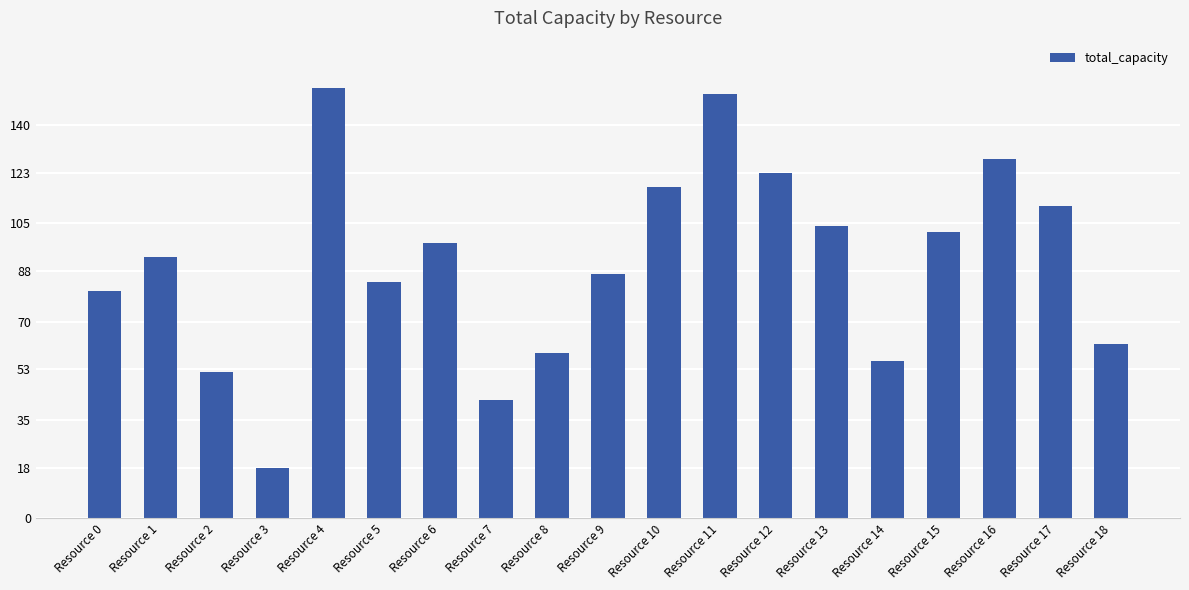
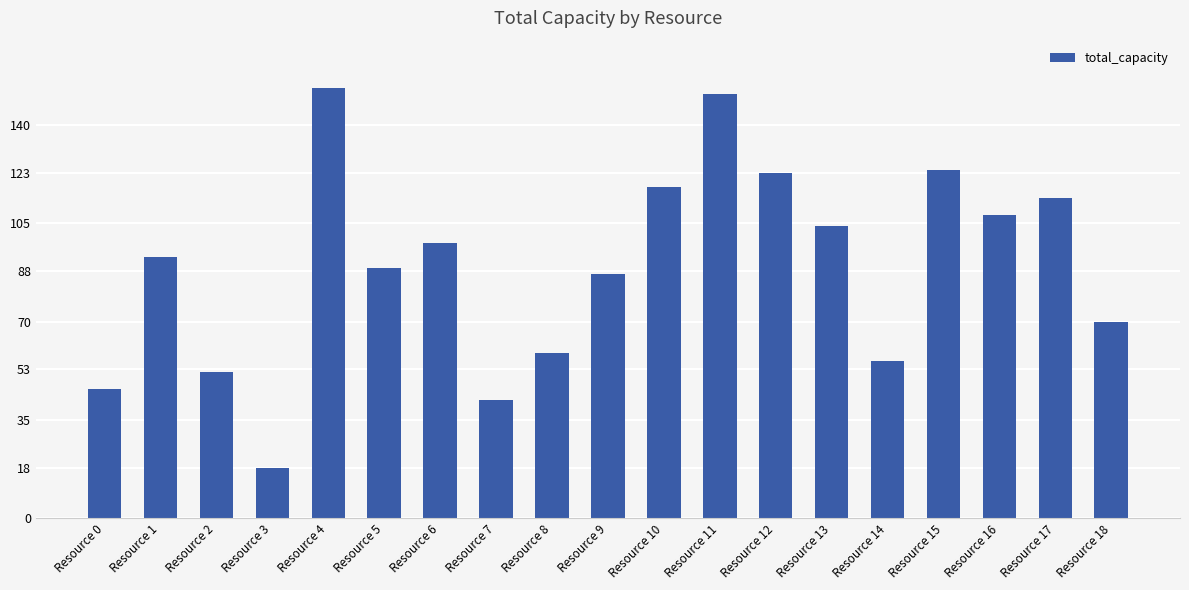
Resource 0: 81 -> 46
Resource 5: 84 -> 89
Resource 15: 102 -> 124
Resource 16: 128 -> 108
Resource 17: 111 -> 114
Resource 18: 62 -> 70
